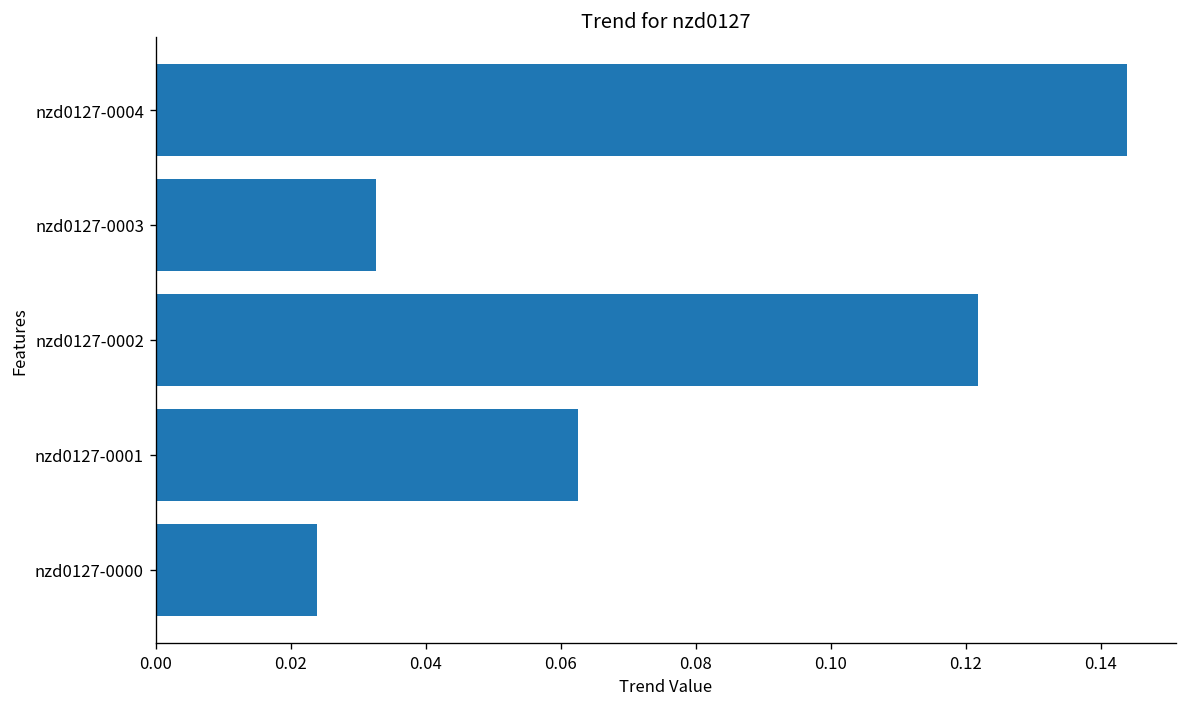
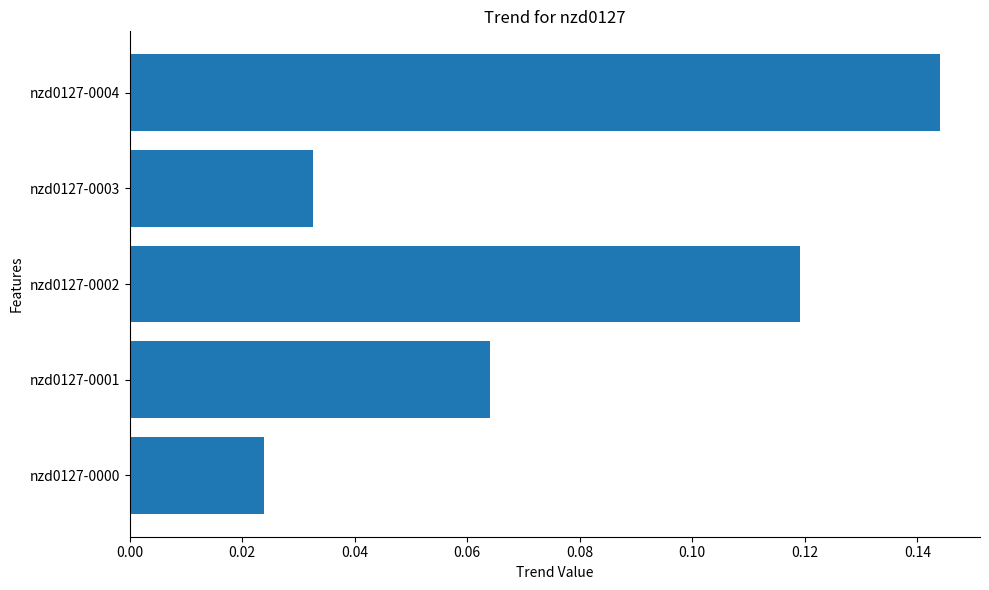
nzd0127-0002: 0.122 -> 0.119
nzd0127-0001: 0.063 -> 0.064
